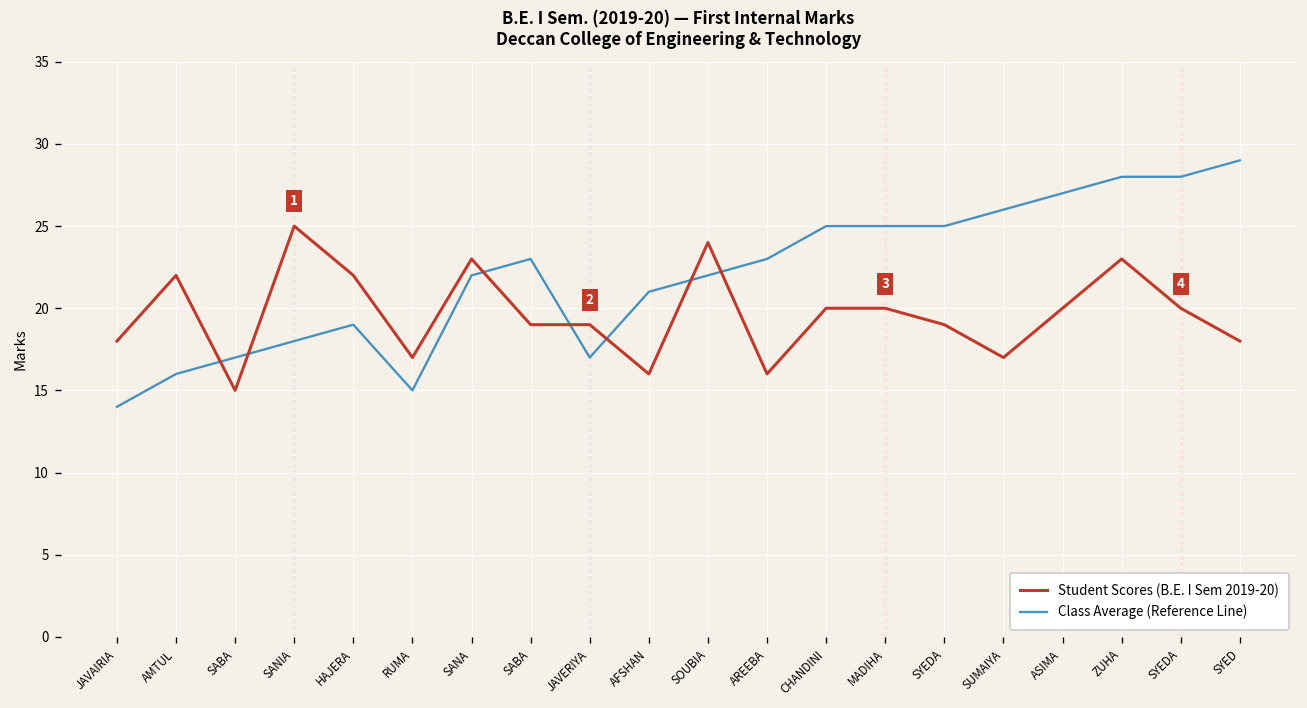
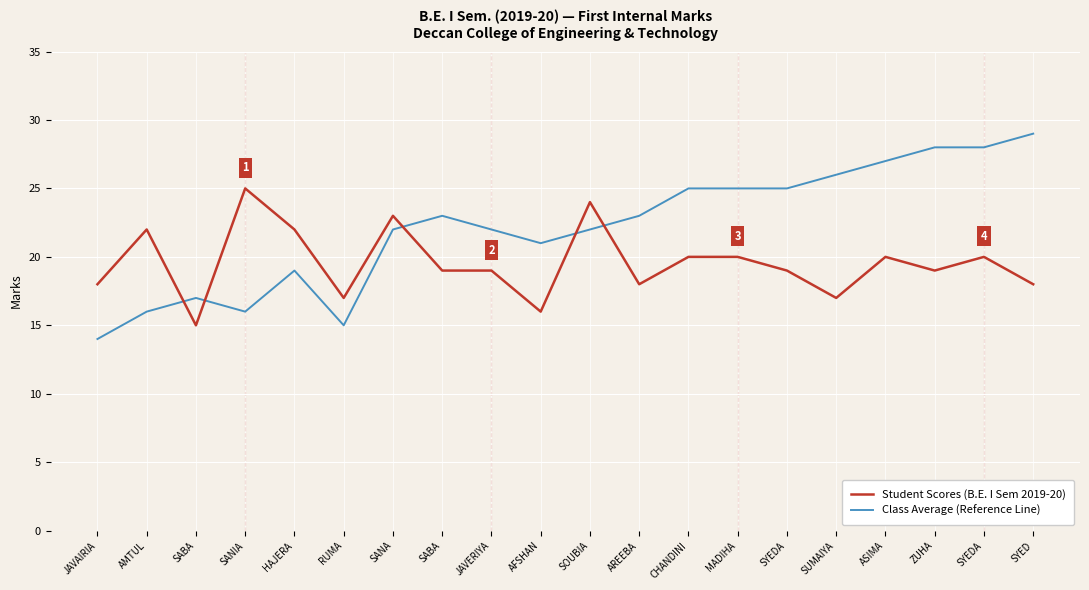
Class Average (Reference Line), SANIA: 18 -> 16
Class Average (Reference Line), JAVERIYA: 17 -> 22
Student Scores (B.E. I Sem 2019-20), AREEBA: 16 -> 18
Student Scores (B.E. I Sem 2019-20), ZUHA: 23 -> 19
